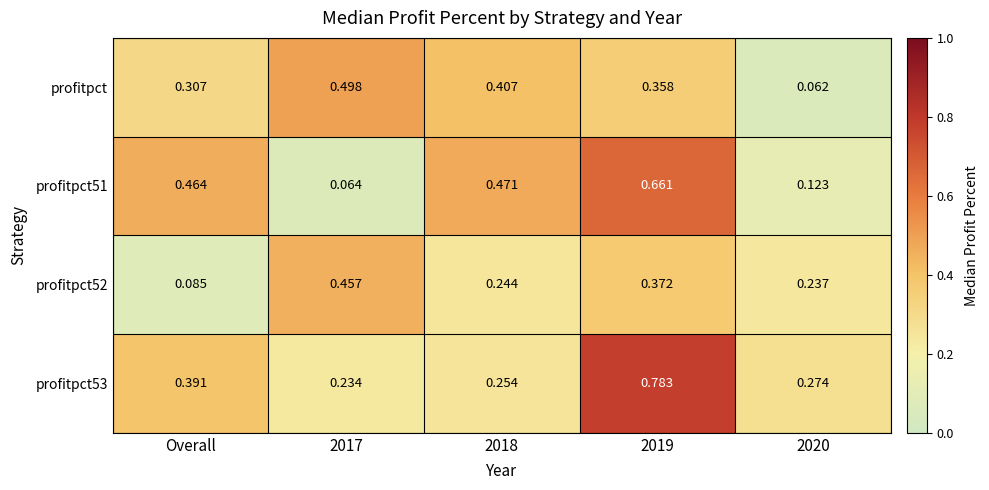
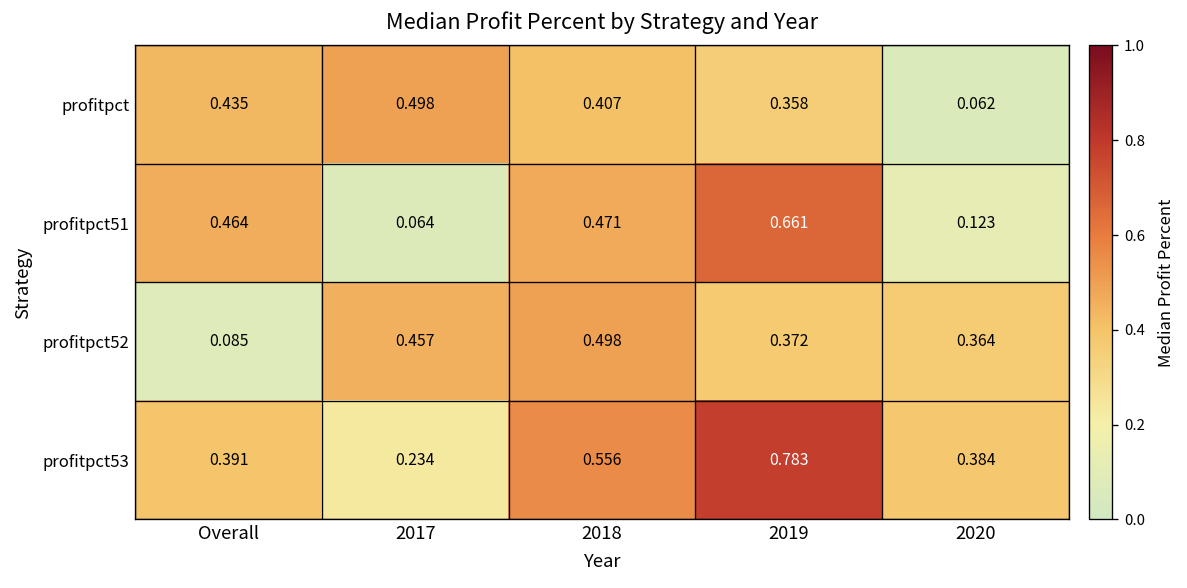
profitpct, Overall: 0.307 -> 0.435
profitpct52, 2018: 0.244 -> 0.498
profitpct52, 2020: 0.237 -> 0.364
profitpct53, 2018: 0.254 -> 0.556
profitpct53, 2020: 0.274 -> 0.384
